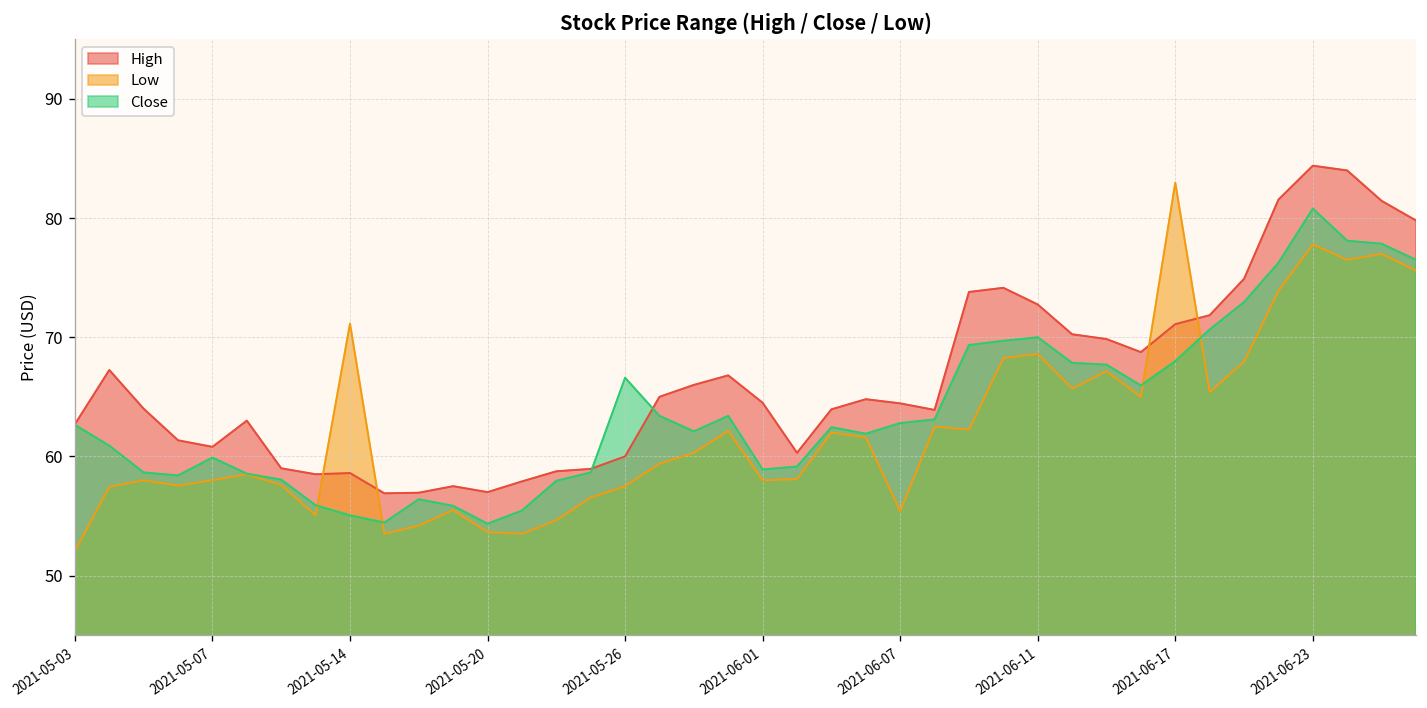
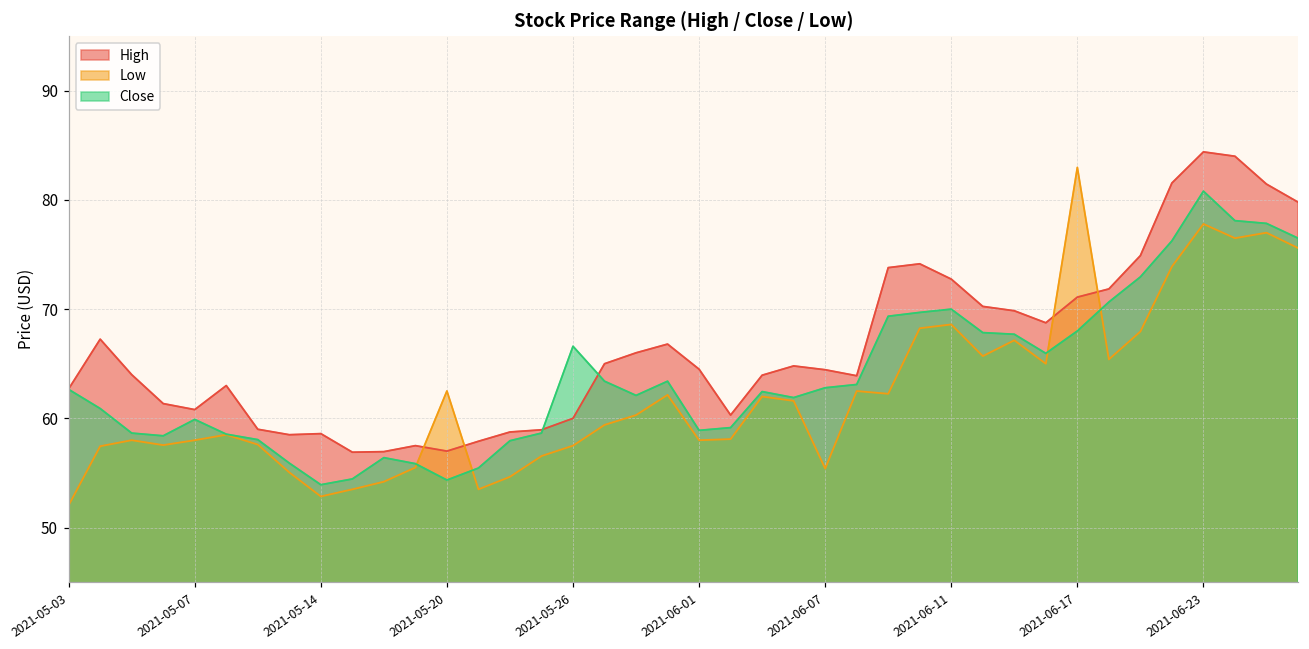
Low, 2021-05-14: 71 -> 53
Close, 2021-05-14: 55 -> 54
Low, 2021-05-20: 54 -> 63
